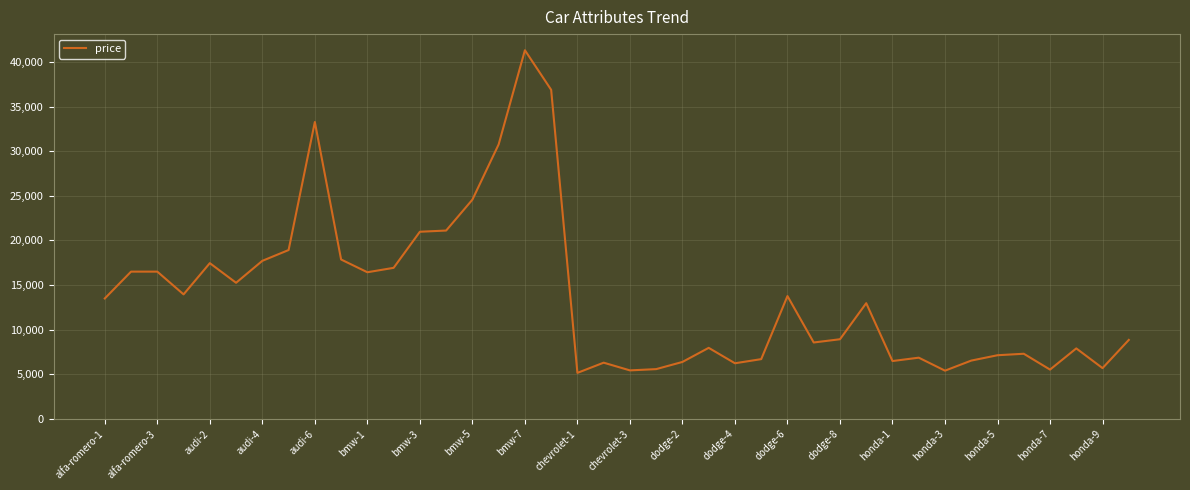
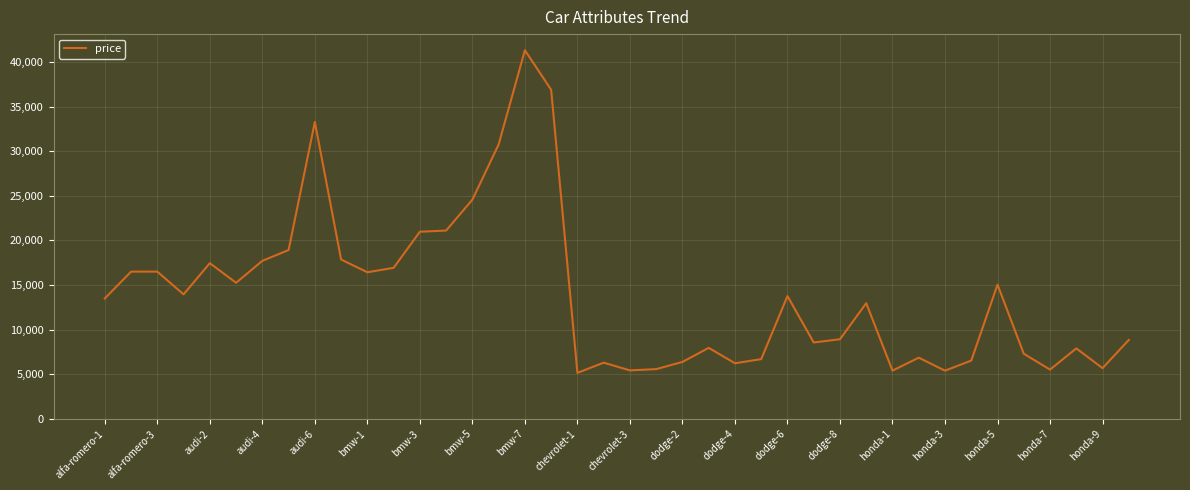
honda-1: 6,000 -> 5,000
honda-5: 7,000 -> 15,000
